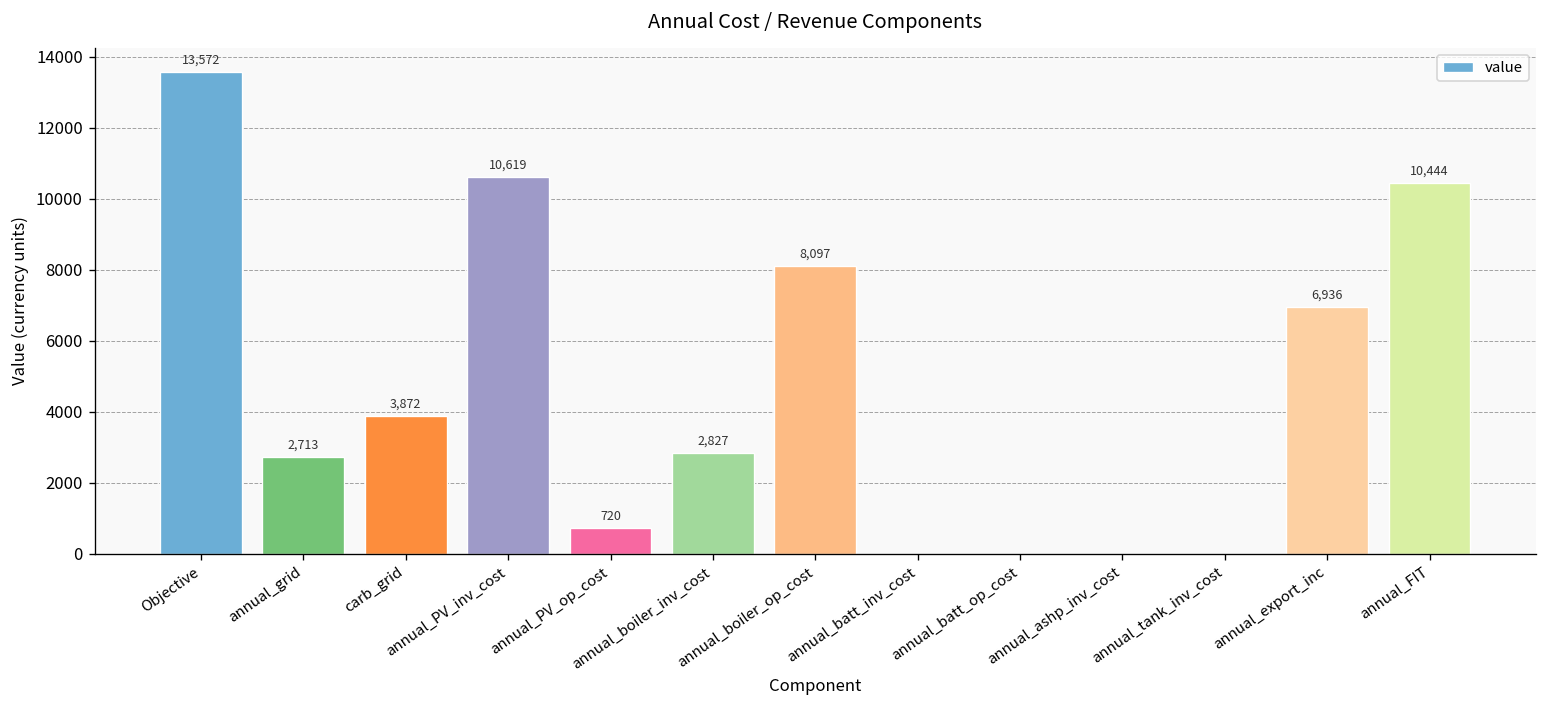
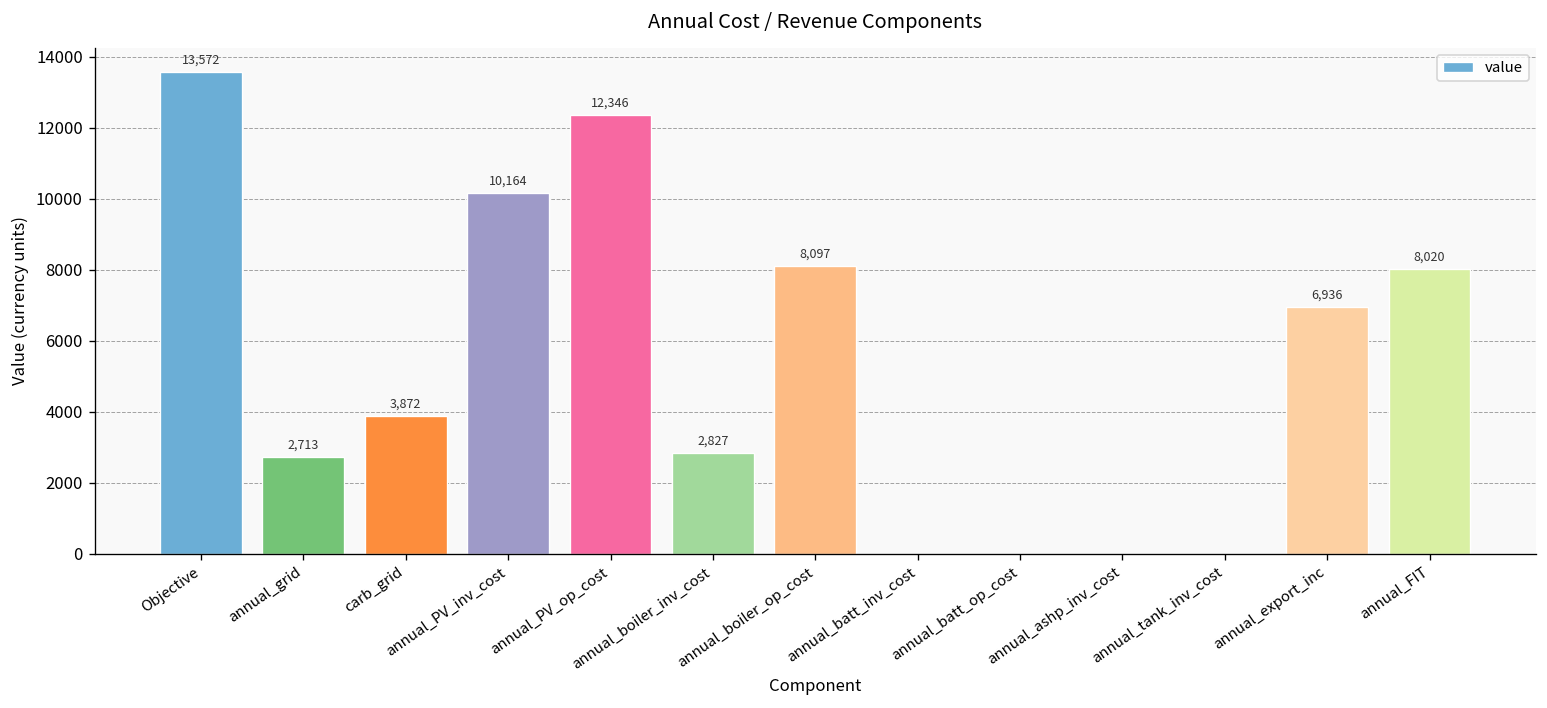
annual_PV_inv_cost: 10,619 -> 10,164
annual_PV_op_cost: 720 -> 12,346
annual_FIT: 10,444 -> 8,020
